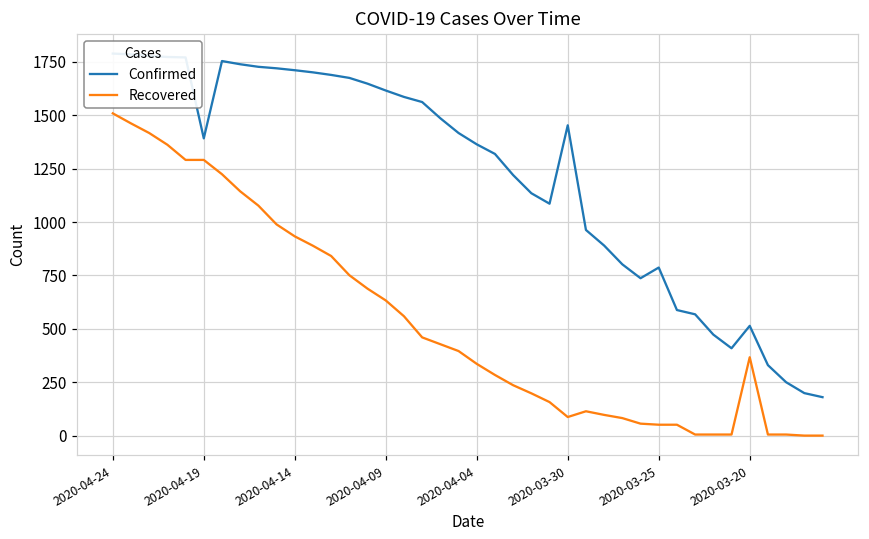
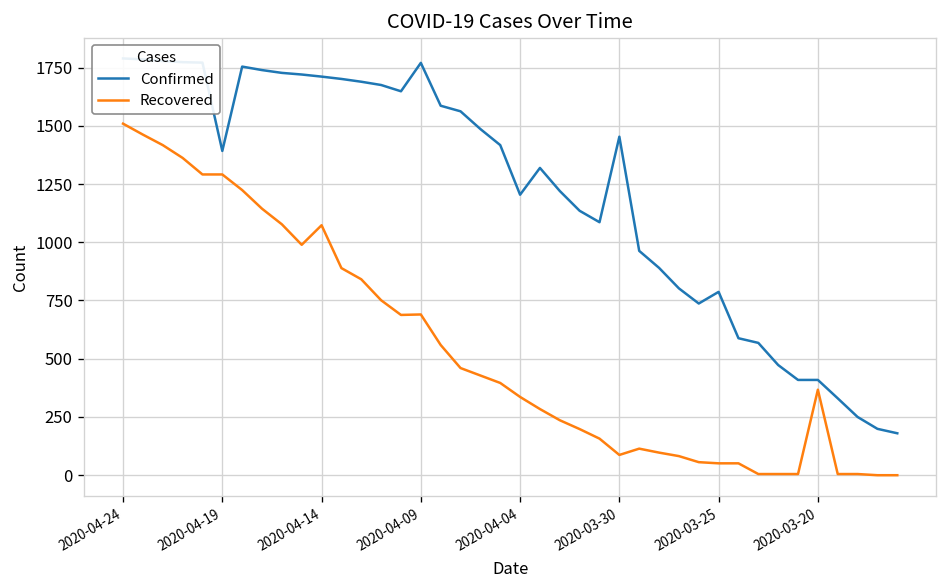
Recovered, 2020-04-14: 930 -> 1070
Confirmed, 2020-04-09: 1620 -> 1770
Recovered, 2020-04-09: 630 -> 690
Confirmed, 2020-04-04: 1360 -> 1200
Confirmed, 2020-03-20: 510 -> 410
